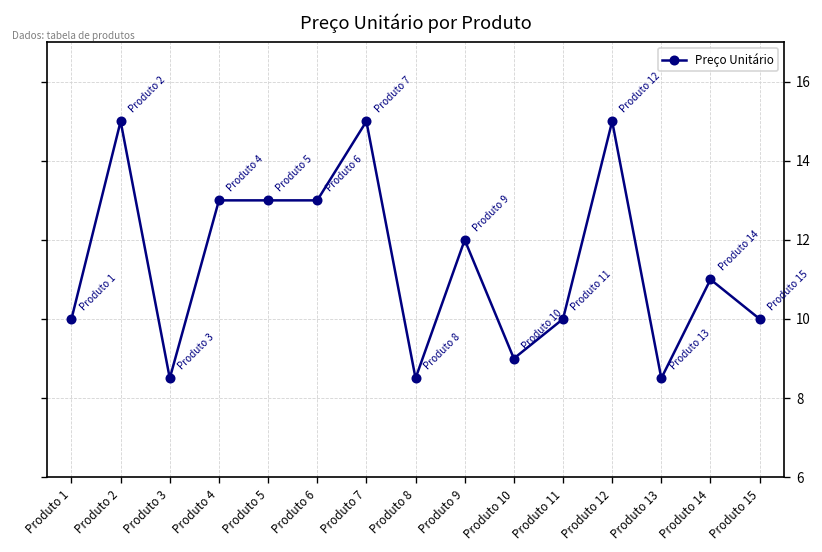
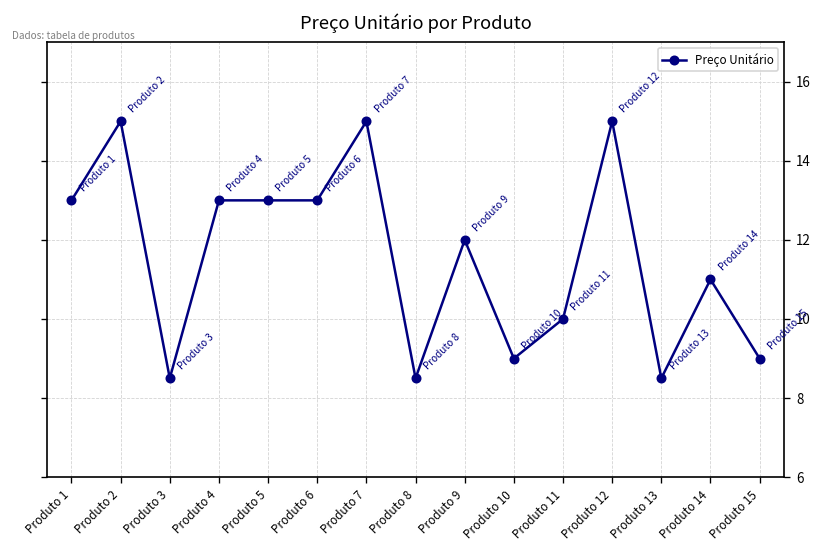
Produto 1: 10 -> 13
Produto 15: 10 -> 9
